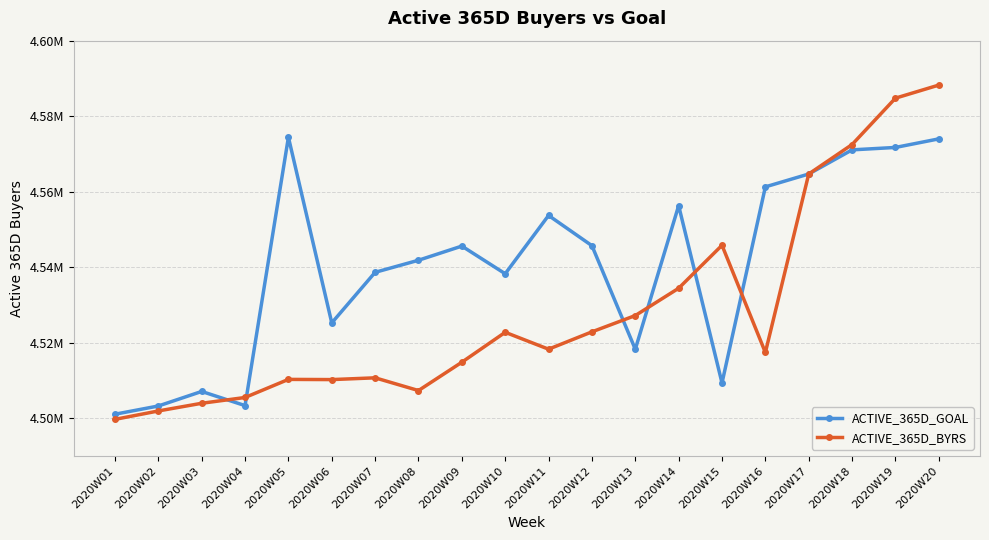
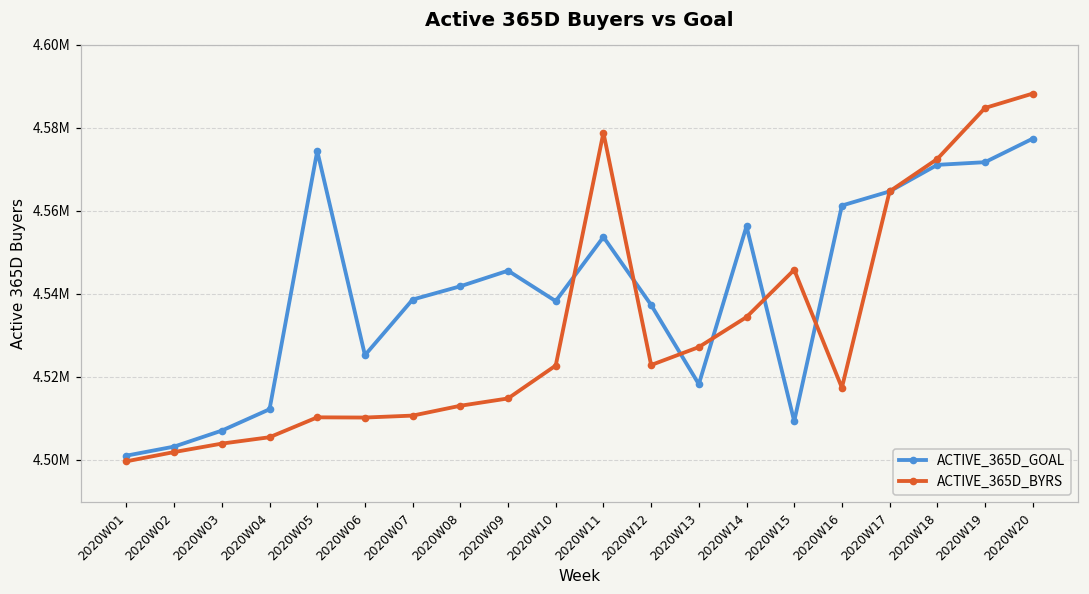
ACTIVE_365D_GOAL, 2020W04: 4503000 -> 4512000
ACTIVE_365D_BYRS, 2020W08: 4507000 -> 4513000
ACTIVE_365D_BYRS, 2020W11: 4518000 -> 4579000
ACTIVE_365D_GOAL, 2020W12: 4546000 -> 4537000
ACTIVE_365D_GOAL, 2020W20: 4574000 -> 4577000
